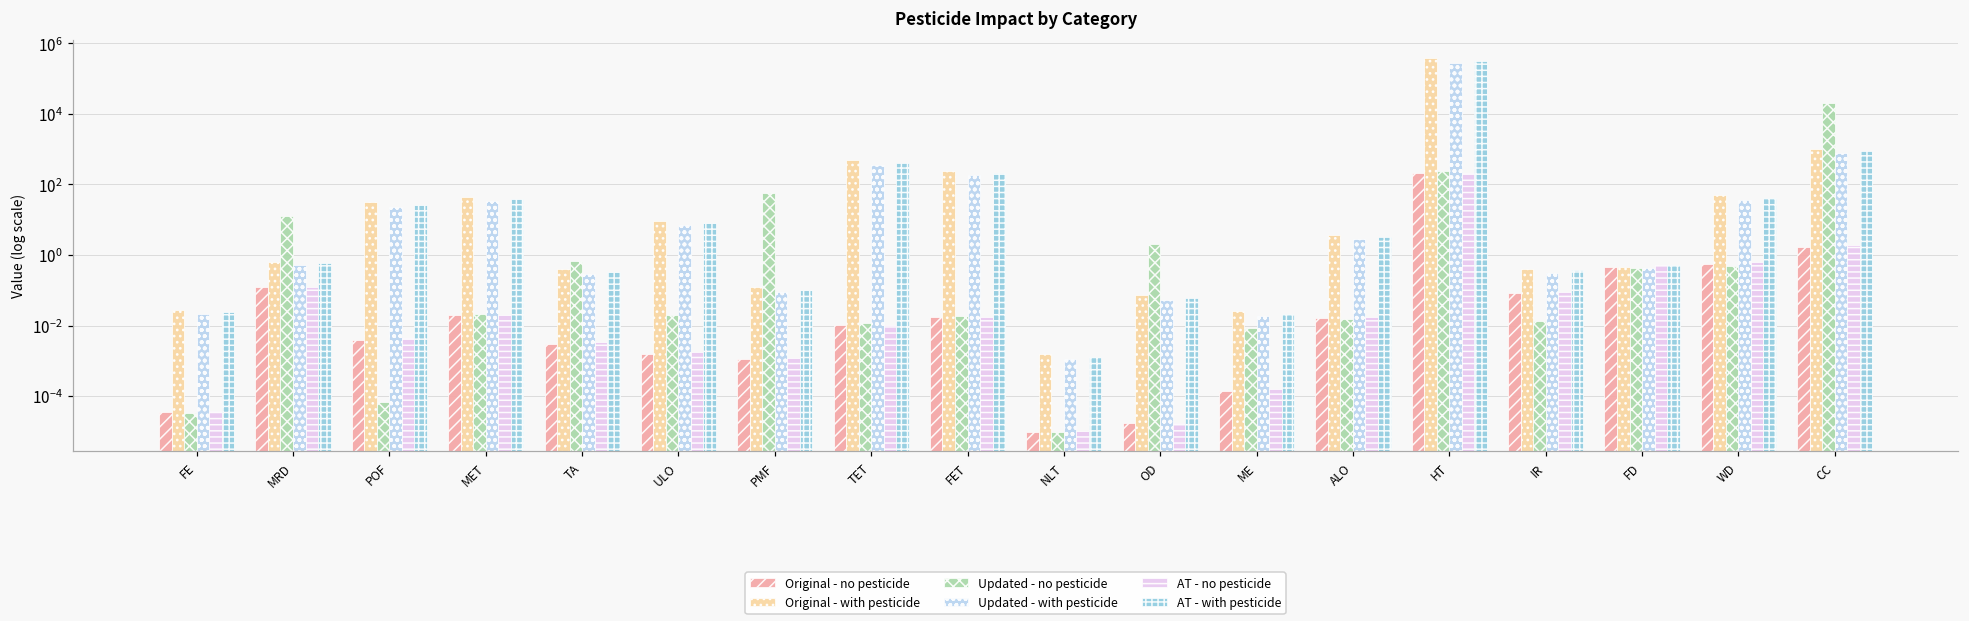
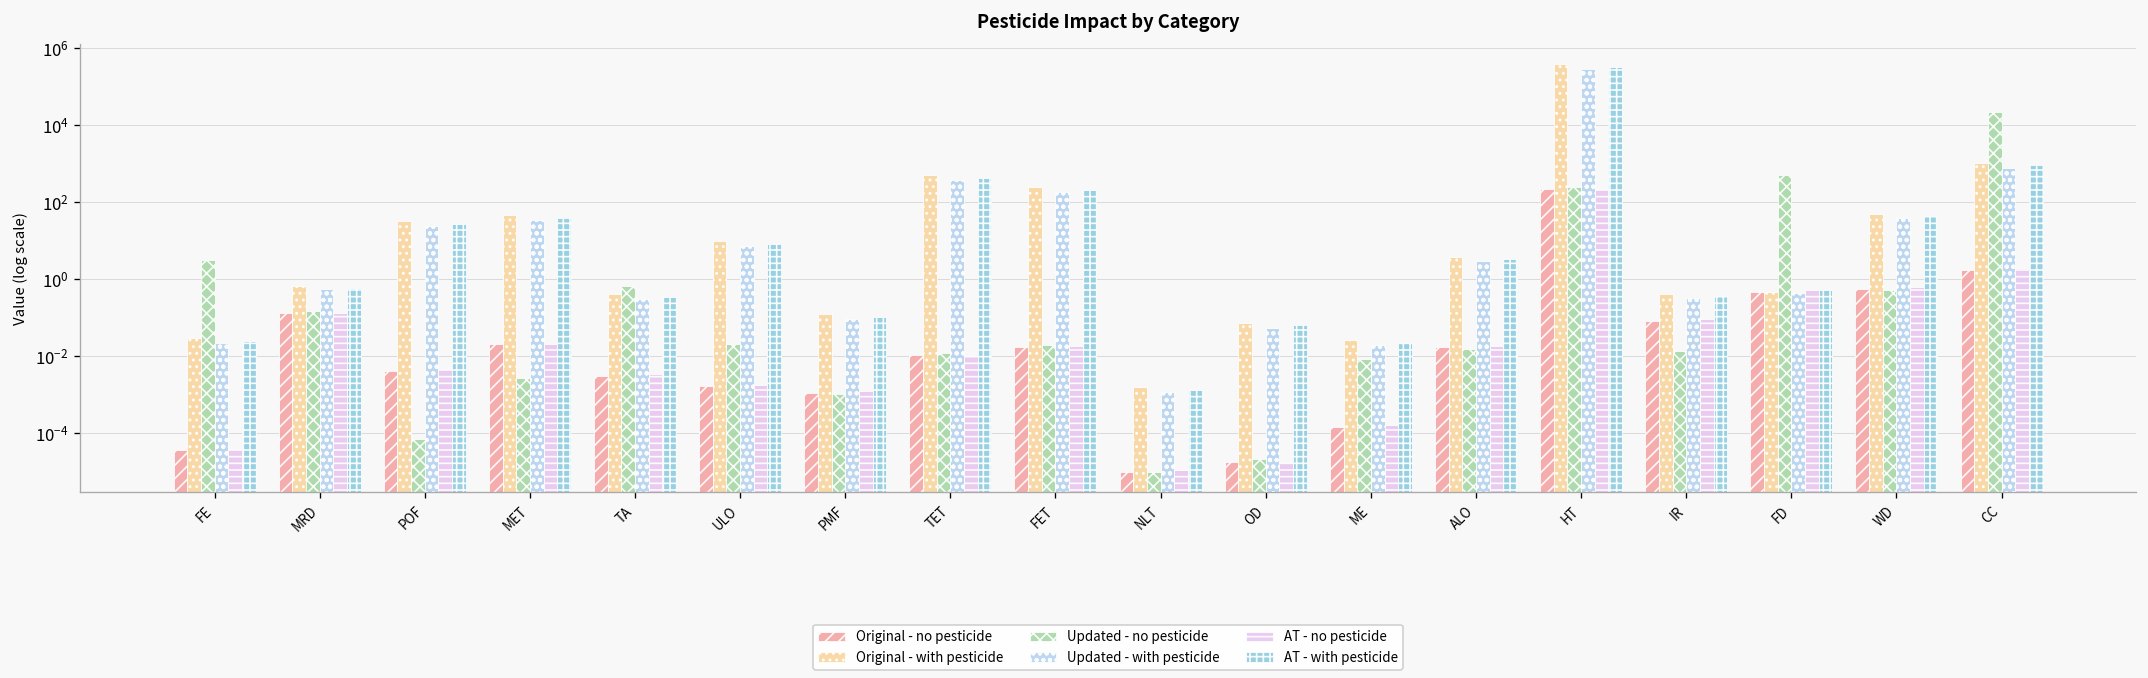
Updated - no pesticide, FE: 0 -> 3
Updated - no pesticide, MRD: 13 -> 0.1
Updated - no pesticide, MET: 0.02 -> 0.003
Updated - no pesticide, PMF: 60 -> 0.0010
Updated - no pesticide, OD: 2 -> 0
Updated - no pesticide, FD: 0.4 -> 500
